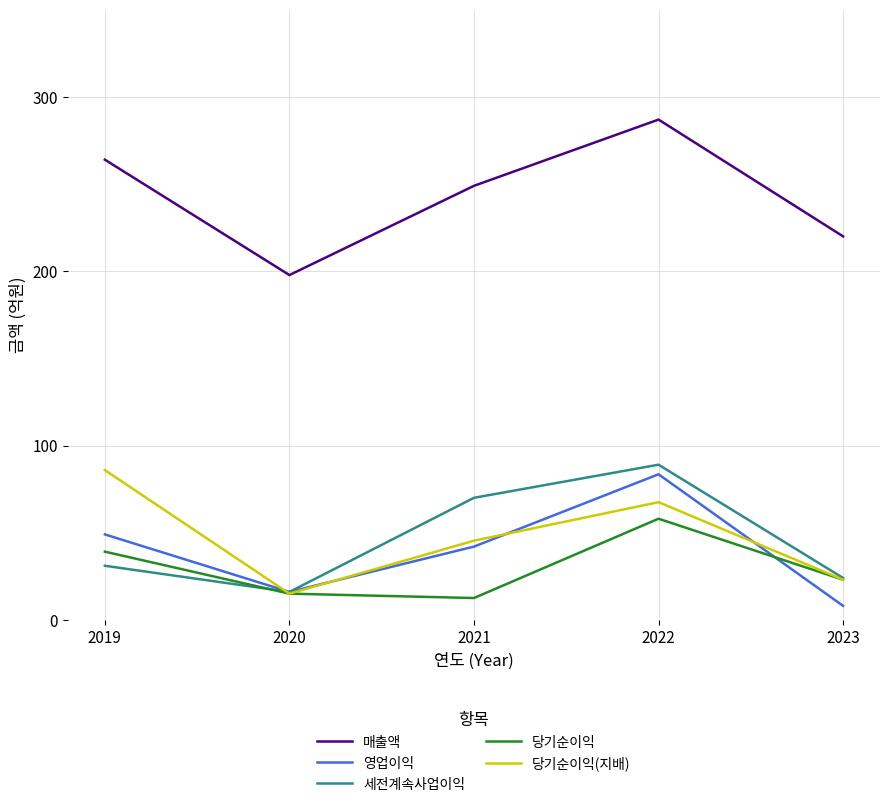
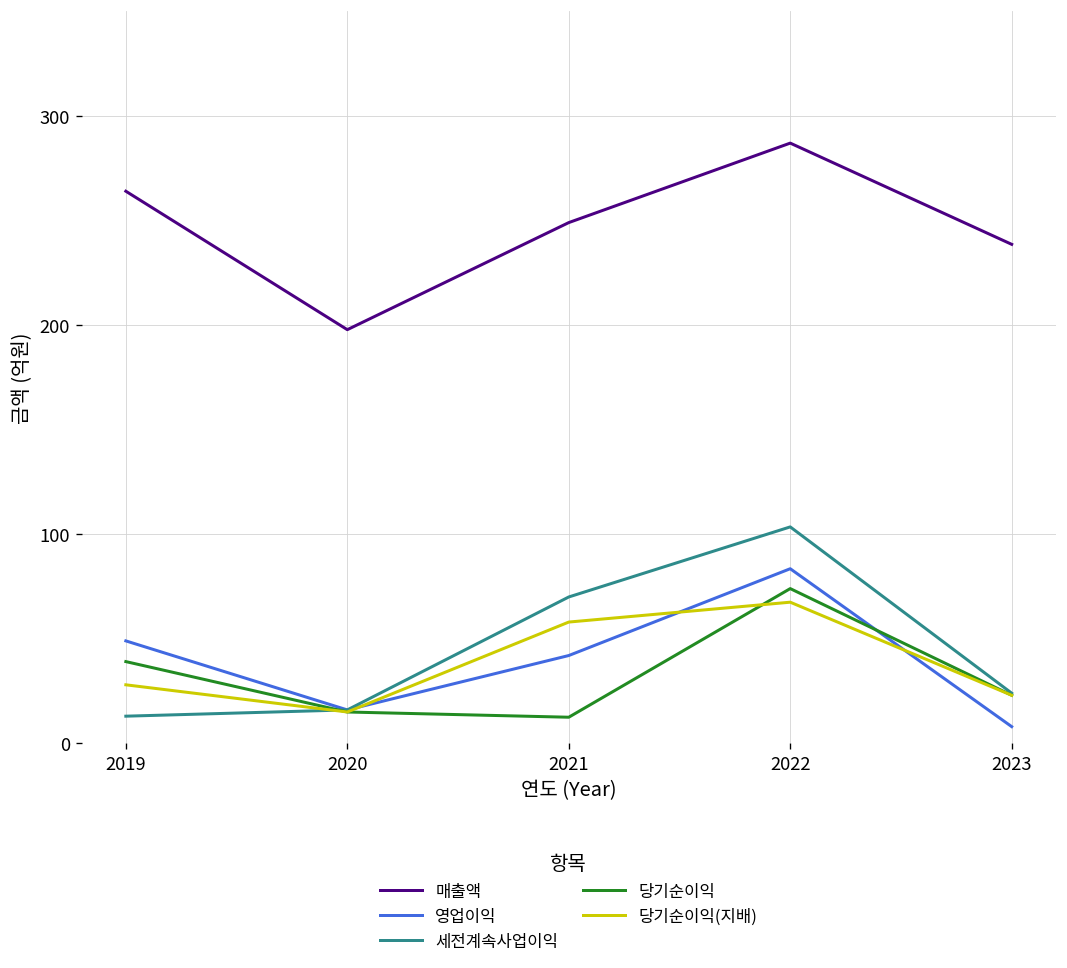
세전계속사업이익, 2019: 31 -> 13
당기순이익(지배), 2019: 86 -> 28
당기순이익(지배), 2021: 45 -> 58
세전계속사업이익, 2022: 89 -> 104
당기순이익, 2022: 58 -> 74
매출액, 2023: 220 -> 239
